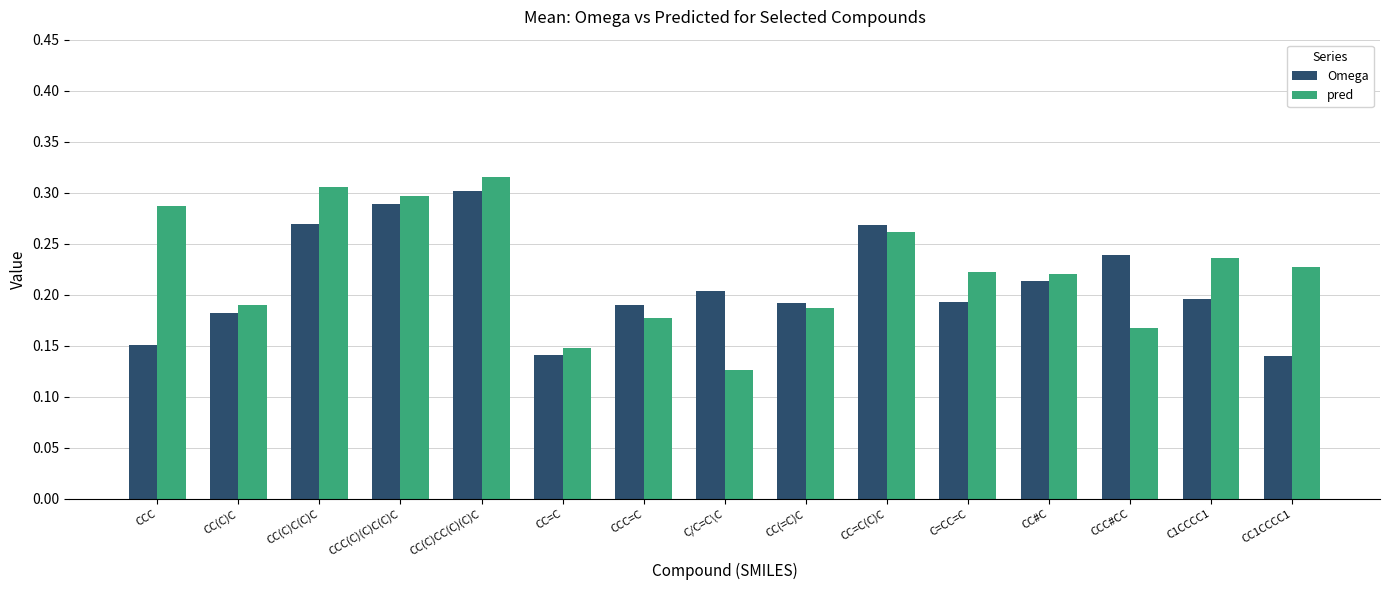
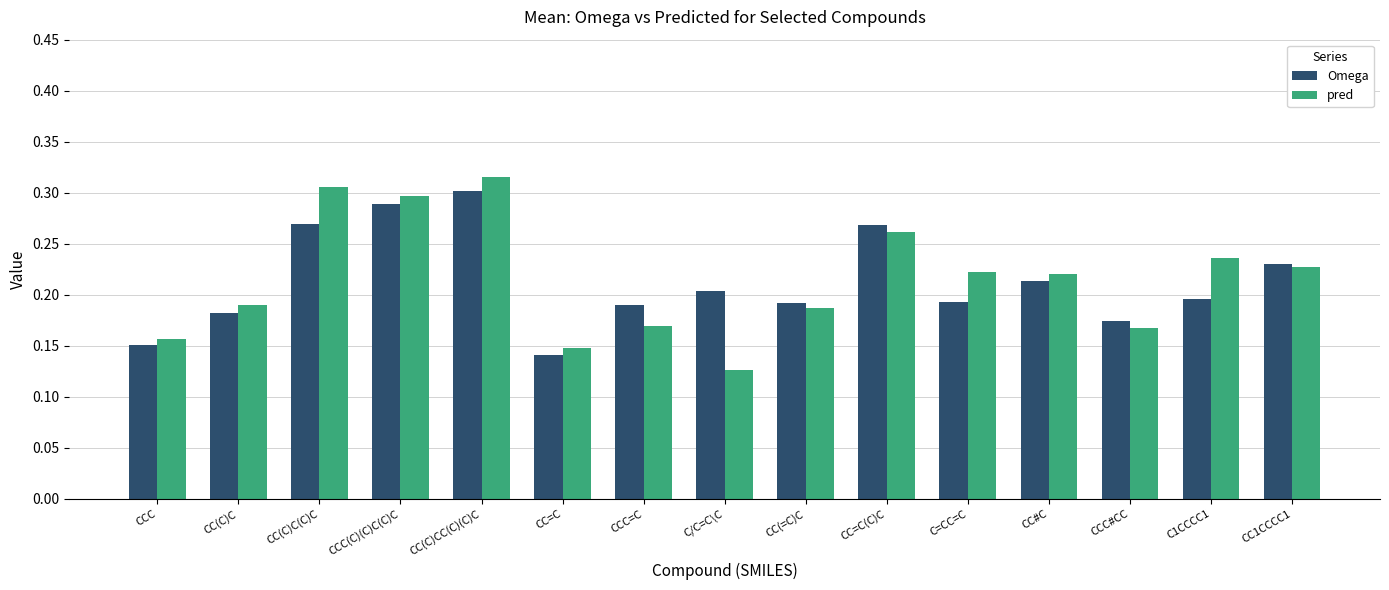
pred, CCC: 0.287 -> 0.157
pred, CCC=C: 0.177 -> 0.169
Omega, CCC#CC: 0.239 -> 0.174
Omega, CC1CCCC1: 0.14 -> 0.23
